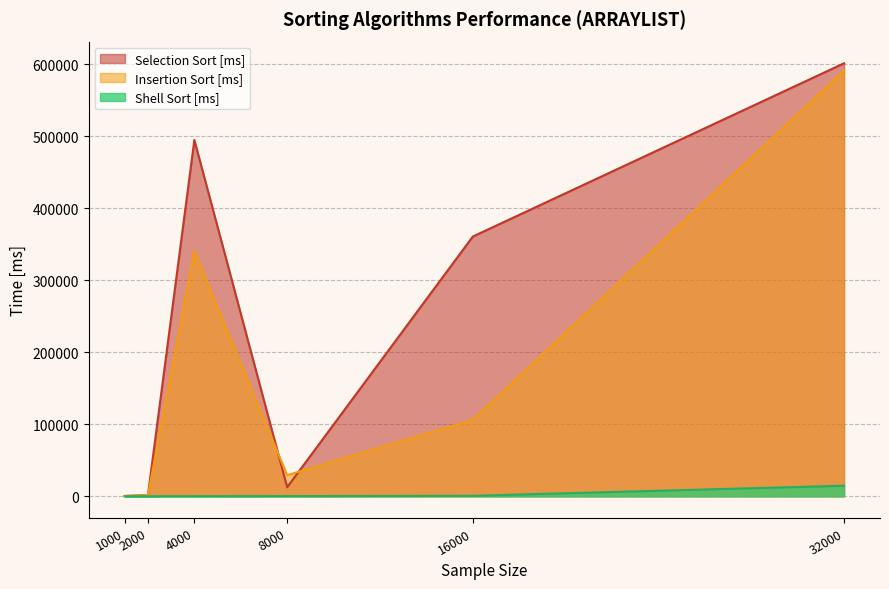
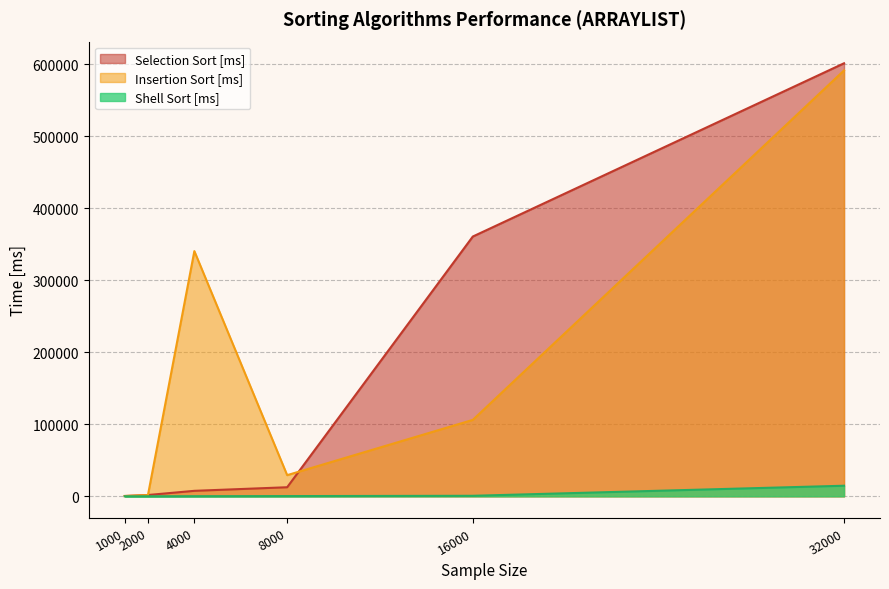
Selection Sort [ms], 4000: 490000 -> 10000
